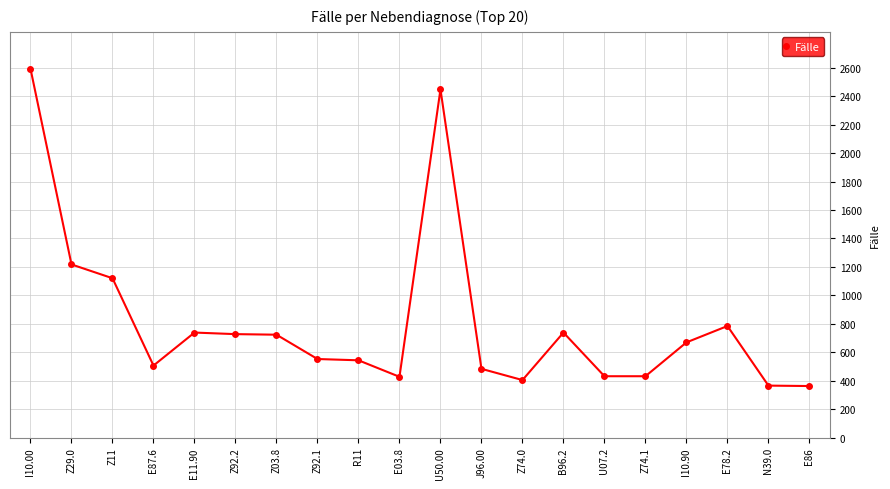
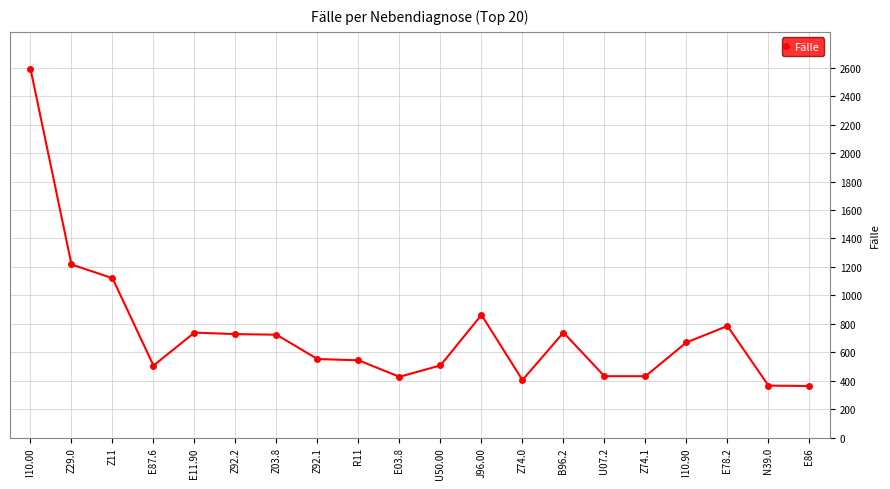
U50.00: 2450 -> 510
J96.00: 480 -> 860
